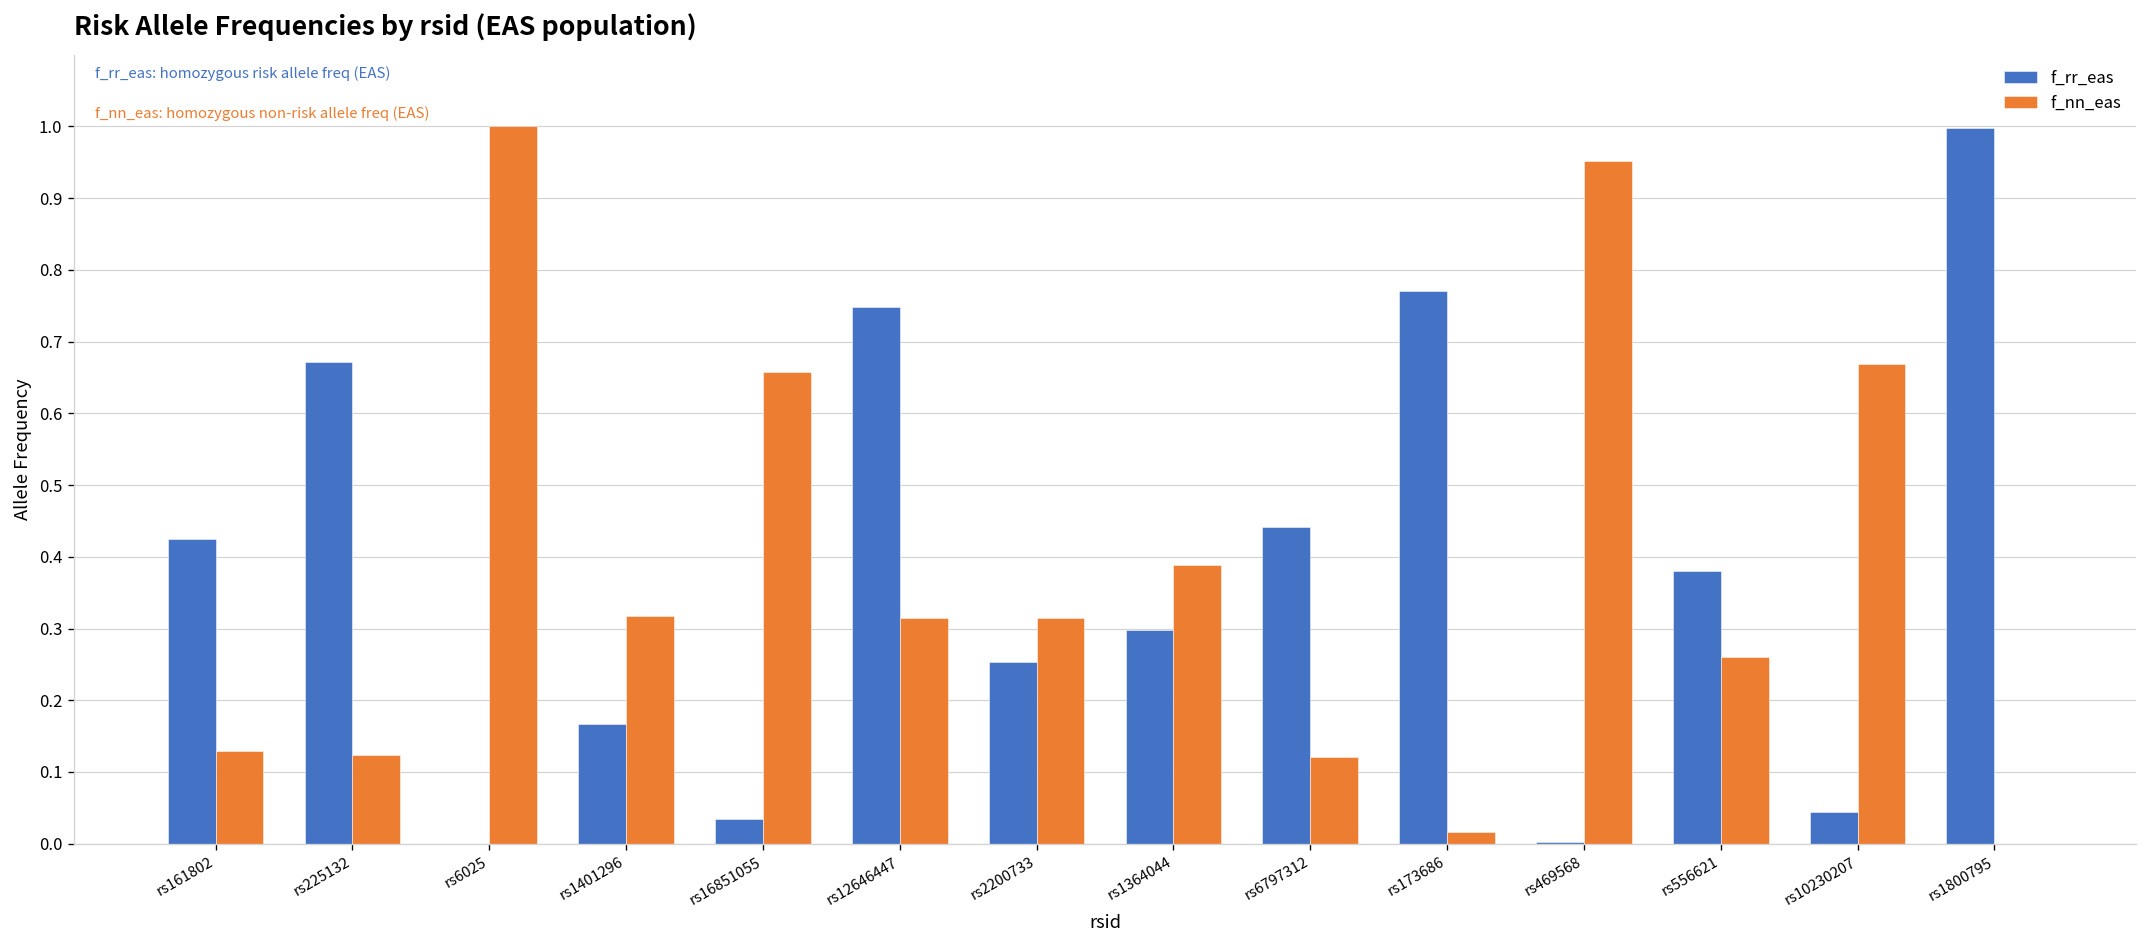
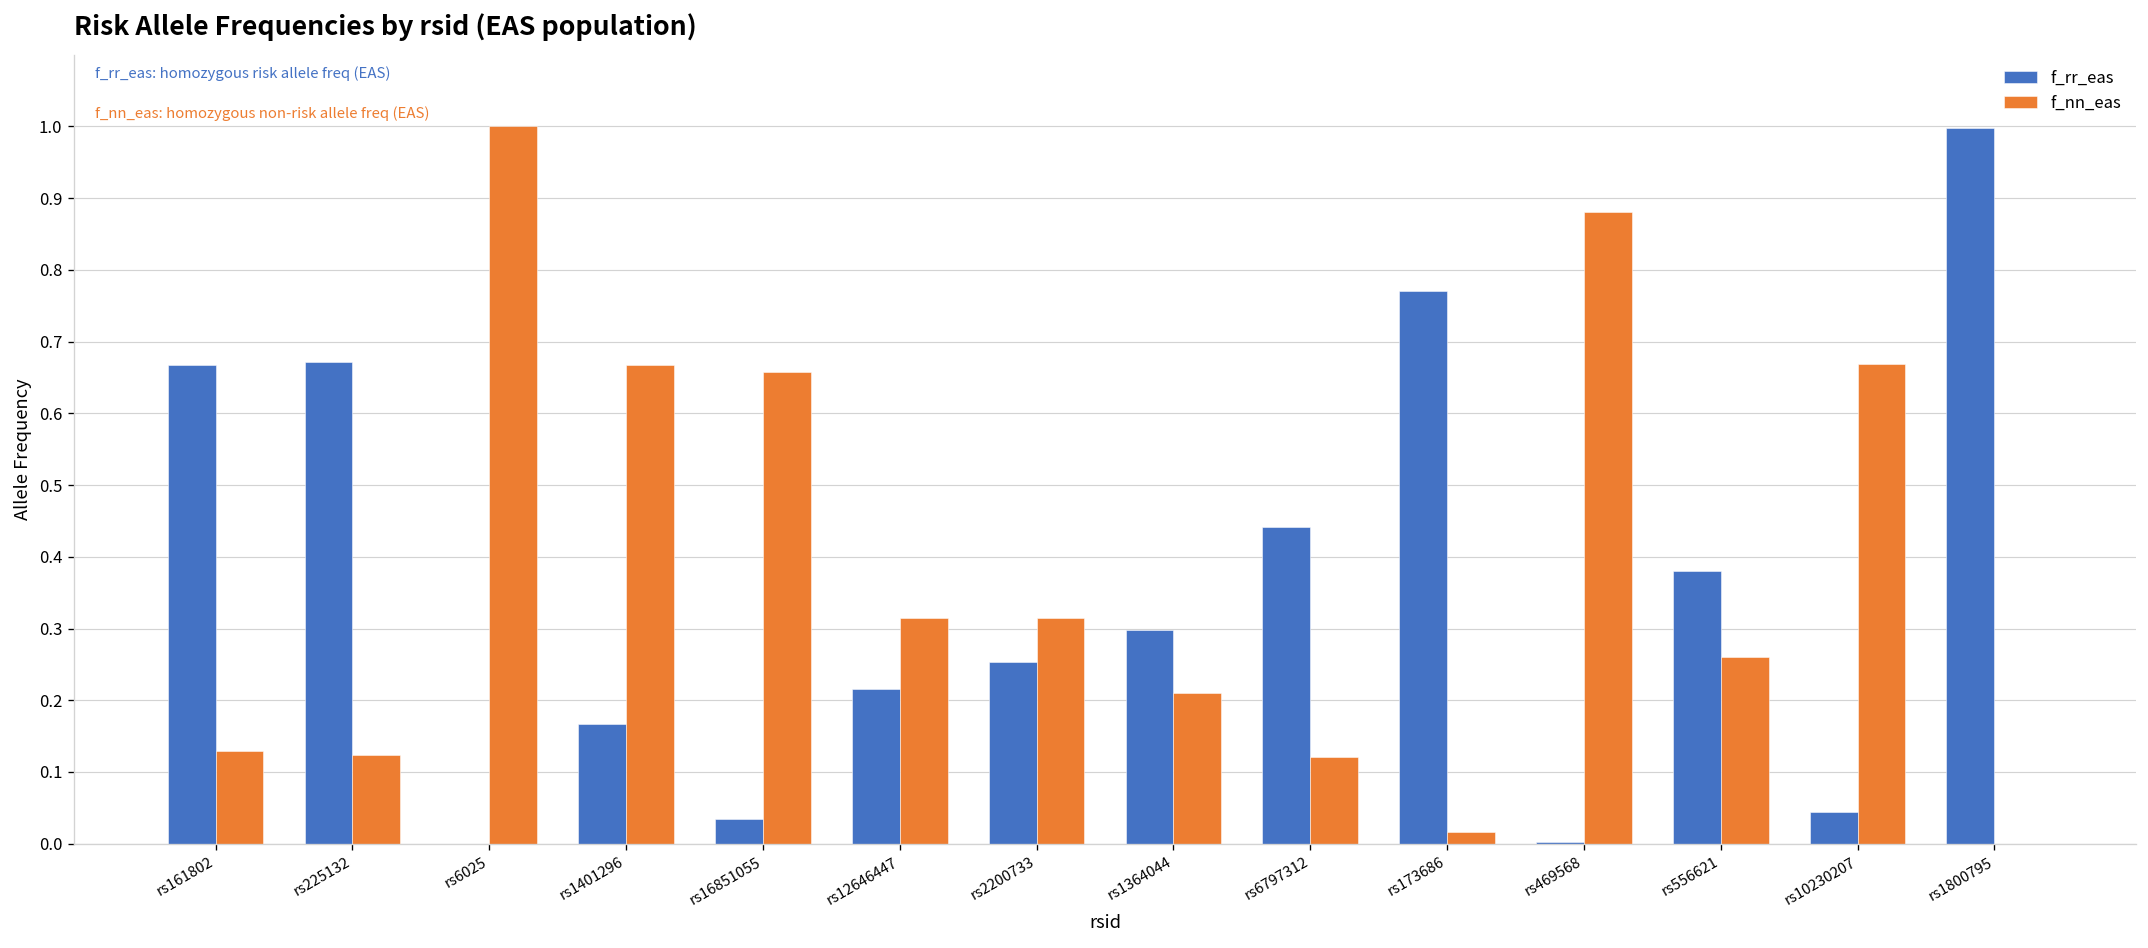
f_rr_eas, rs161802: 0.43 -> 0.67
f_nn_eas, rs1401296: 0.32 -> 0.67
f_rr_eas, rs12646447: 0.75 -> 0.22
f_nn_eas, rs1364044: 0.39 -> 0.21
f_nn_eas, rs469568: 0.95 -> 0.88
